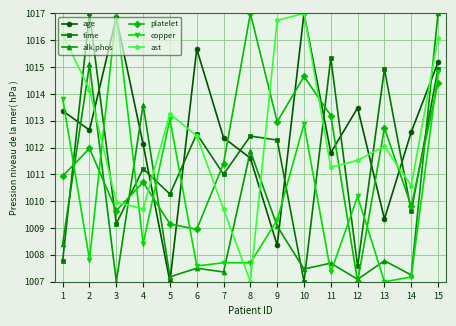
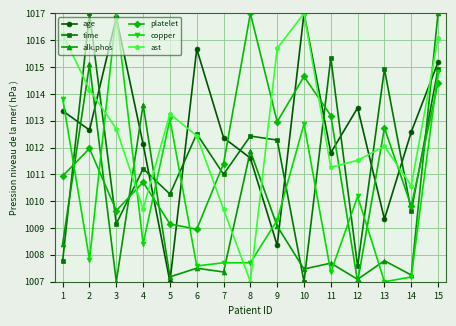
ast, 3: 1010.0 -> 1012.7
ast, 9: 1016.7 -> 1015.7
